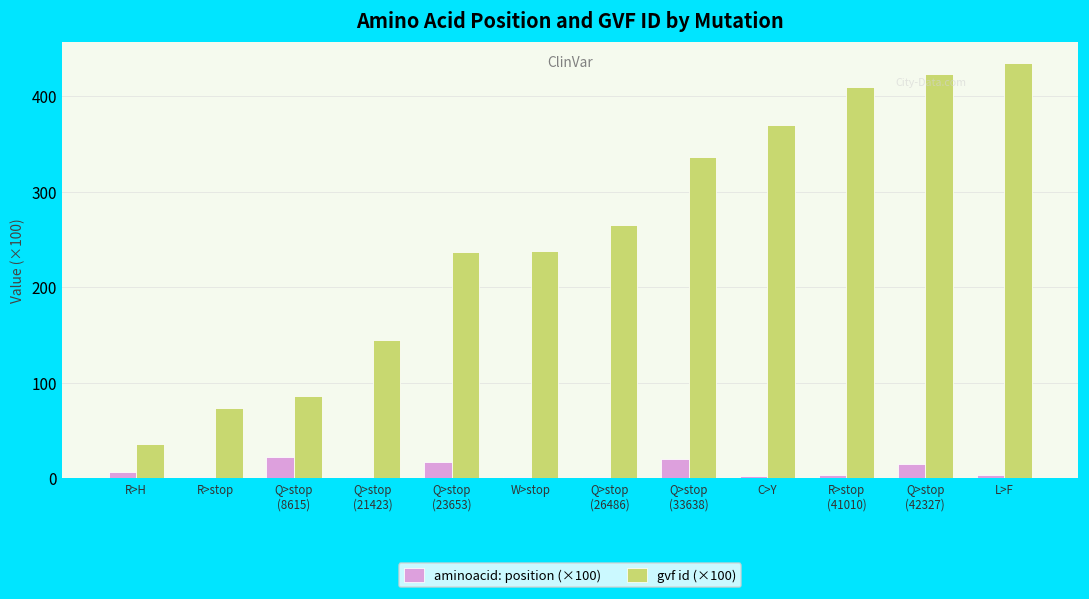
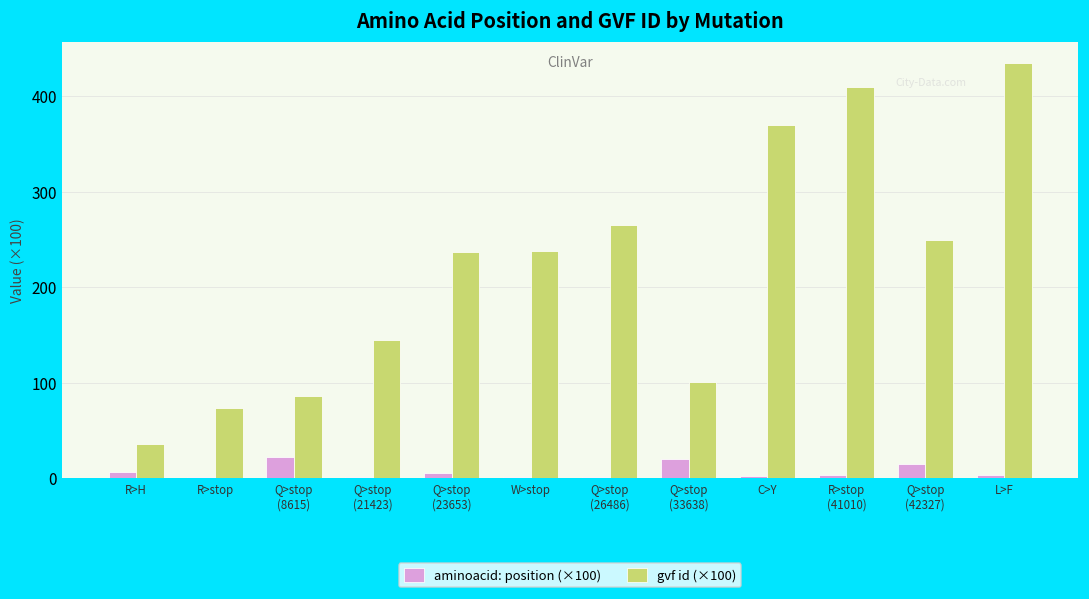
aminoacid: position (×100), Q>stop (23653): 20 -> 10
gvf id (×100), Q>stop (33638): 340 -> 100
gvf id (×100), Q>stop (42327): 420 -> 250
